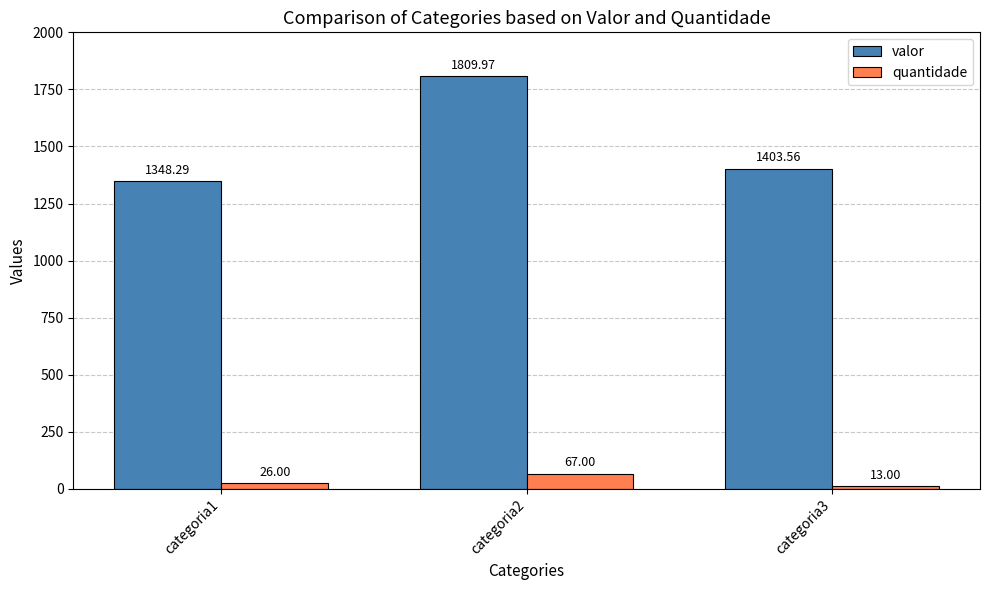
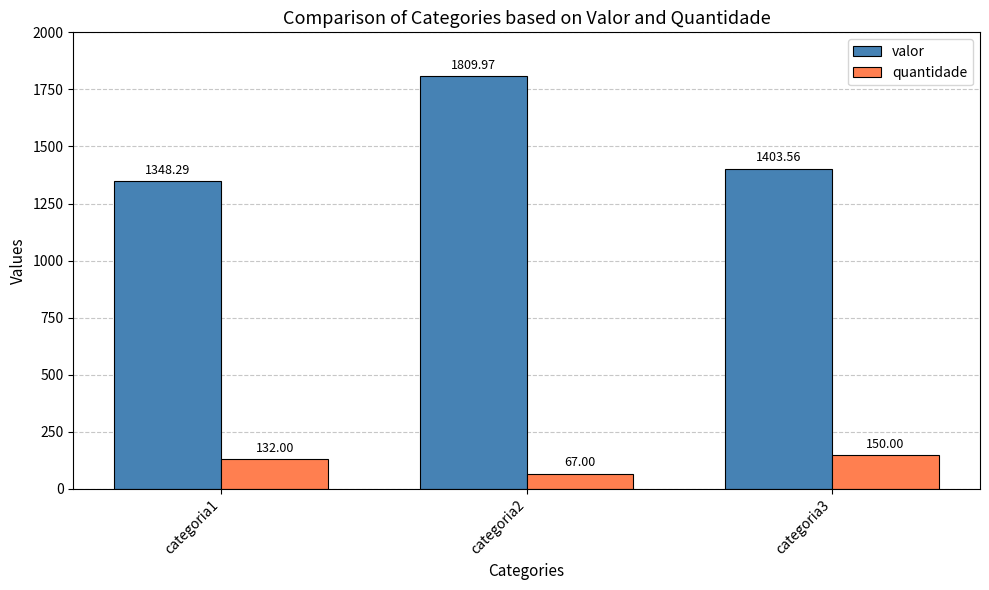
quantidade, categoria1: 26.00 -> 132.00
quantidade, categoria3: 13.00 -> 150.00
